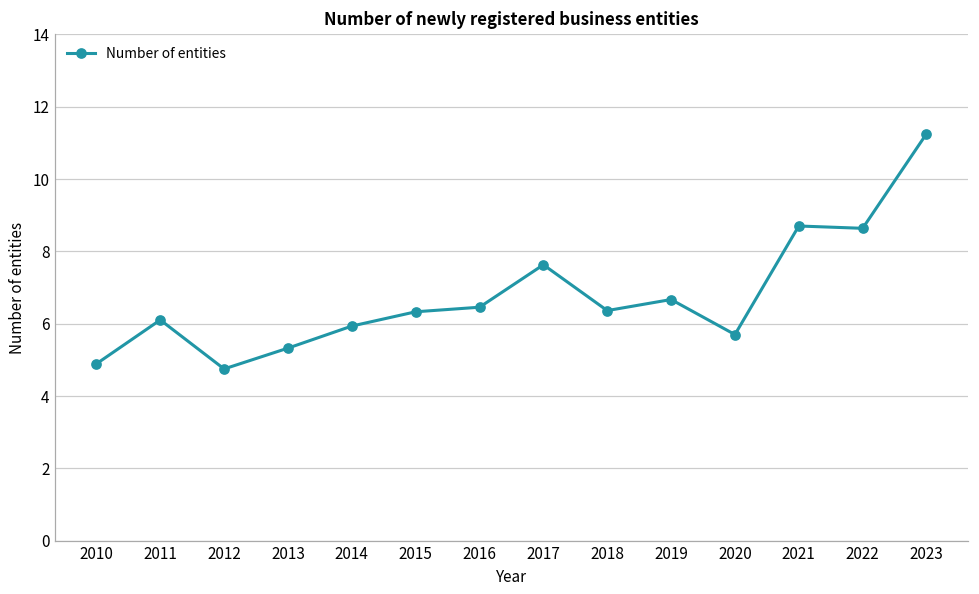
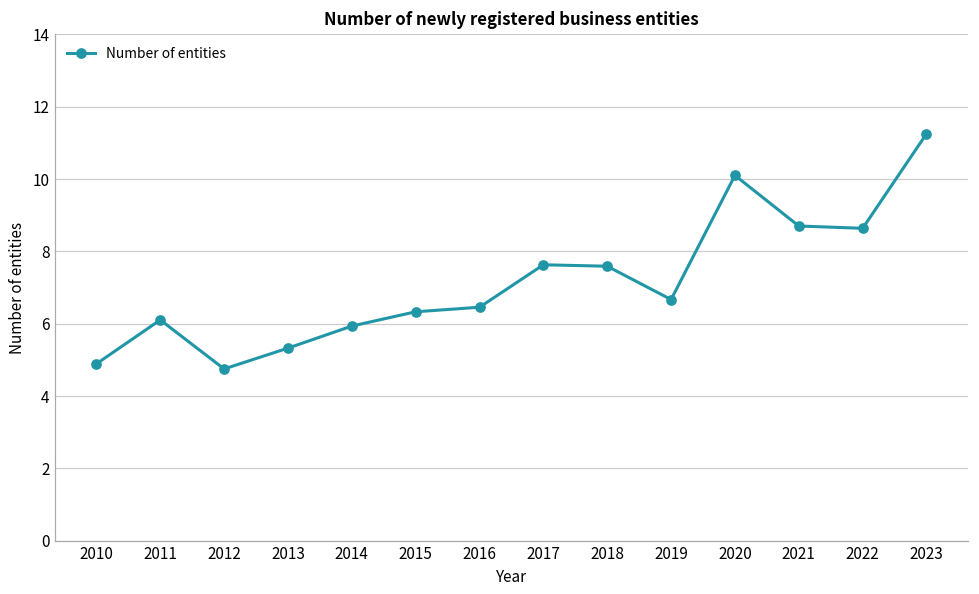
2018: 6.4 -> 7.6
2020: 5.7 -> 10.1
